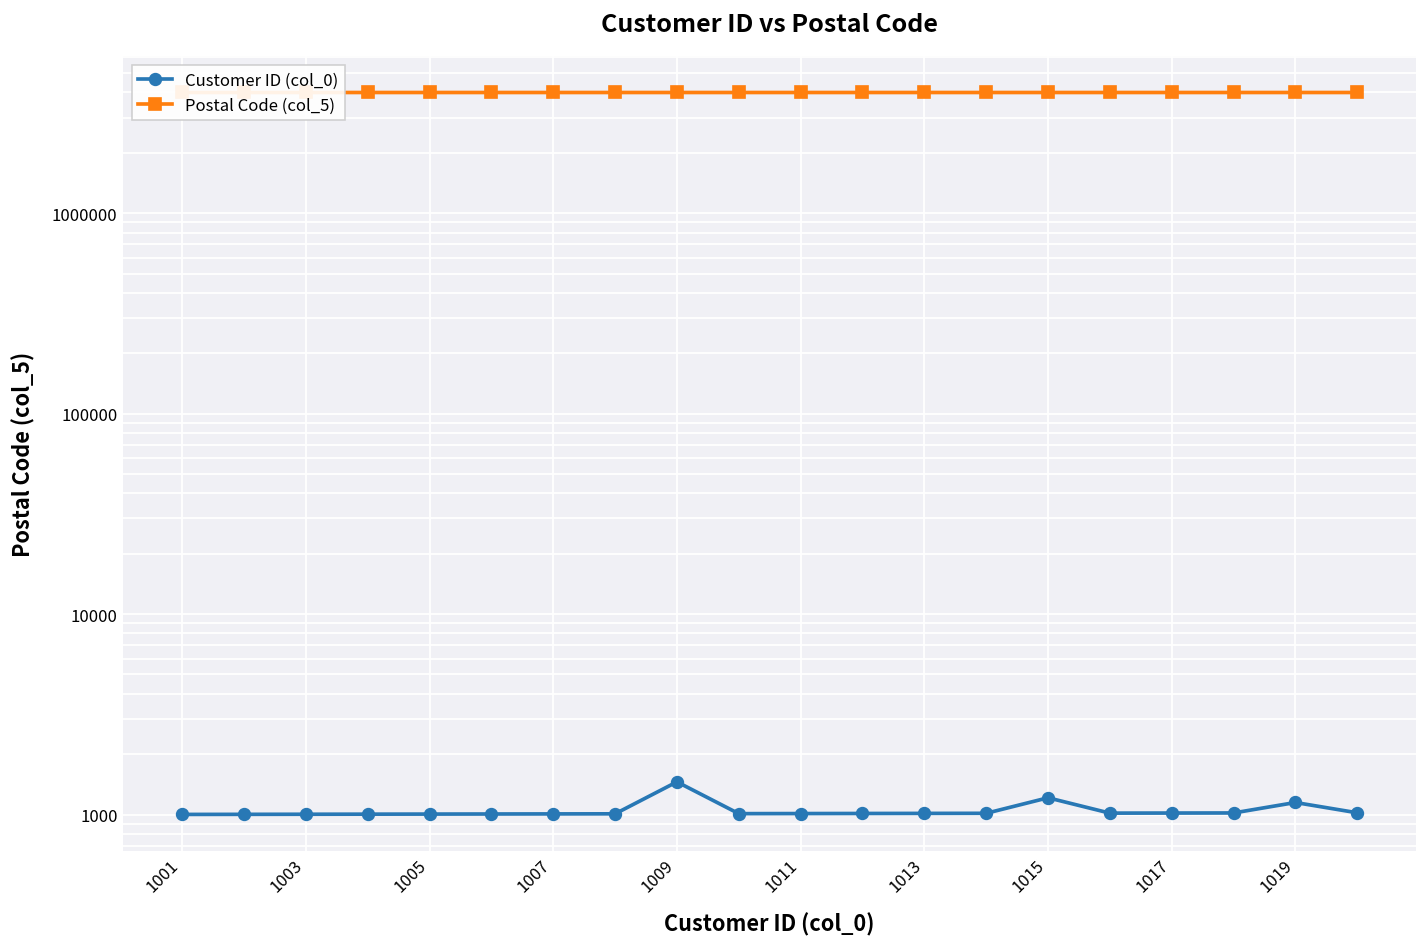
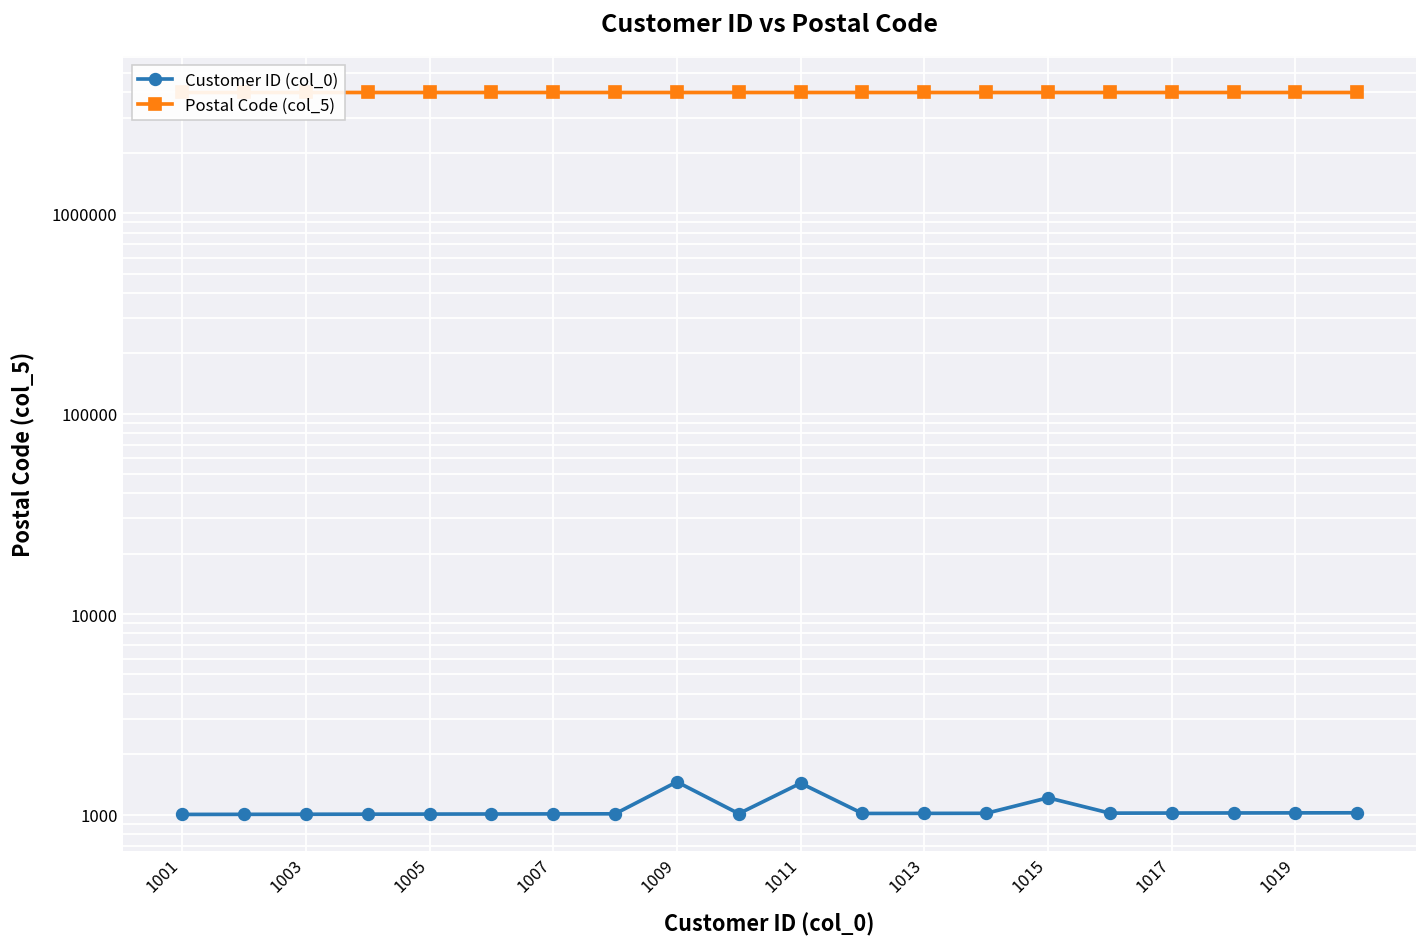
Customer ID (col_0), 1011: 1000 -> 1400
Customer ID (col_0), 1019: 1100 -> 1000
